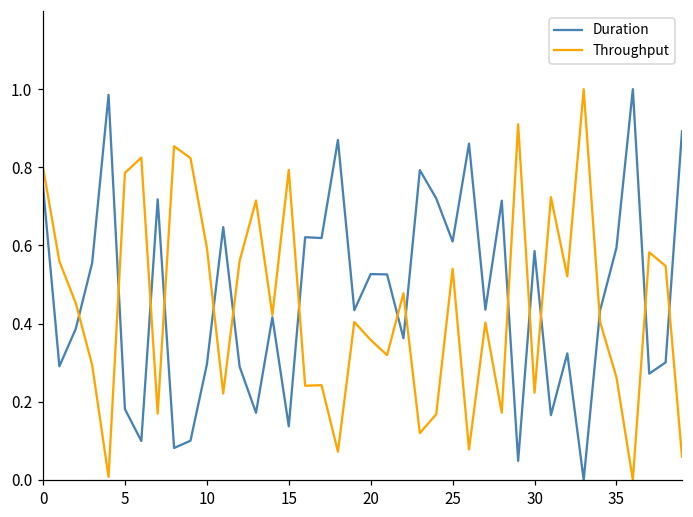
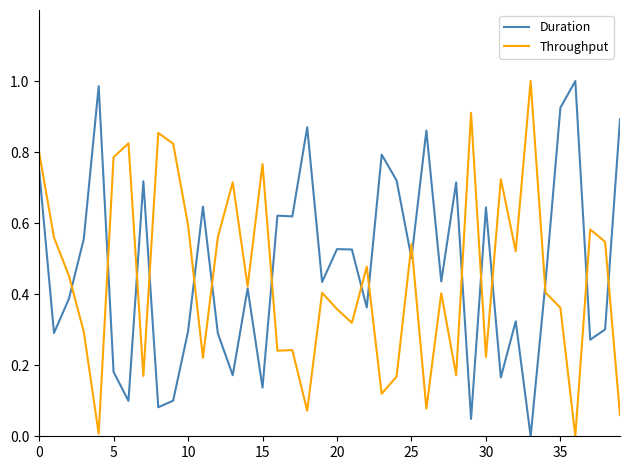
Throughput, 15: 0.79 -> 0.77
Duration, 25: 0.61 -> 0.50
Duration, 30: 0.59 -> 0.64
Duration, 35: 0.59 -> 0.93
Throughput, 35: 0.26 -> 0.36
